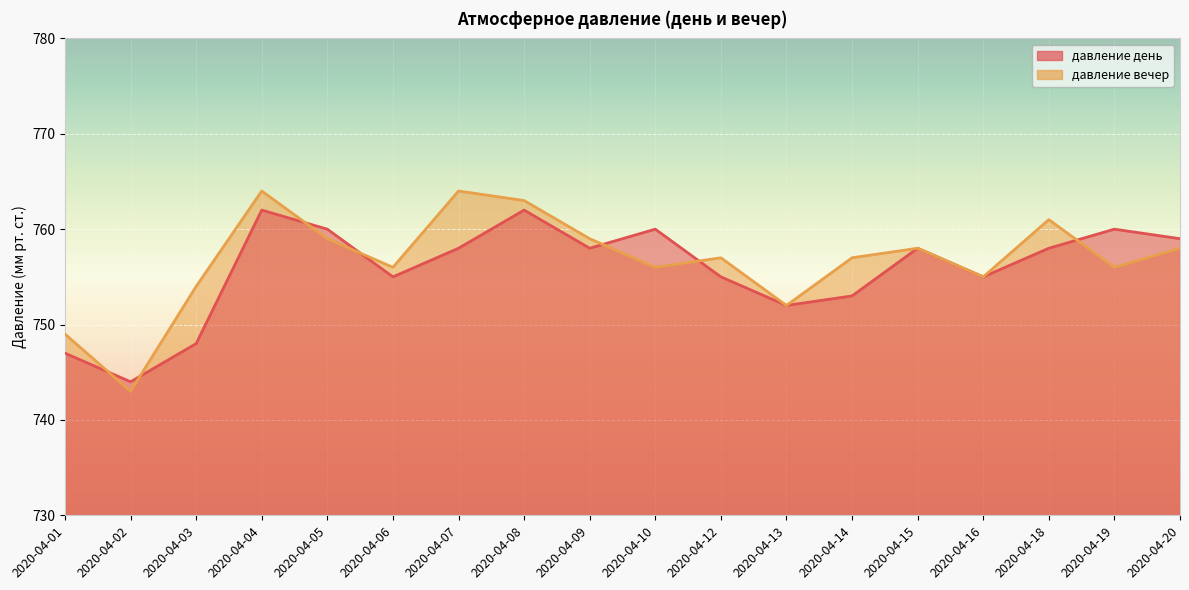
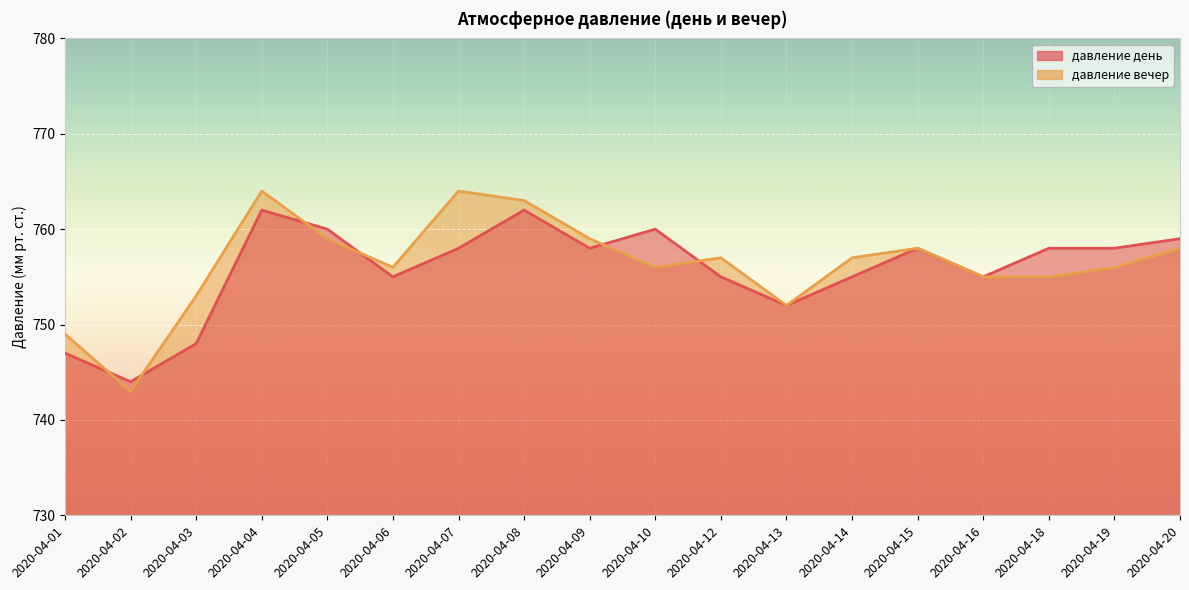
давление вечер, 2020-04-03: 754 -> 753
давление день, 2020-04-14: 753 -> 755
давление вечер, 2020-04-18: 761 -> 755
давление день, 2020-04-19: 760 -> 758
